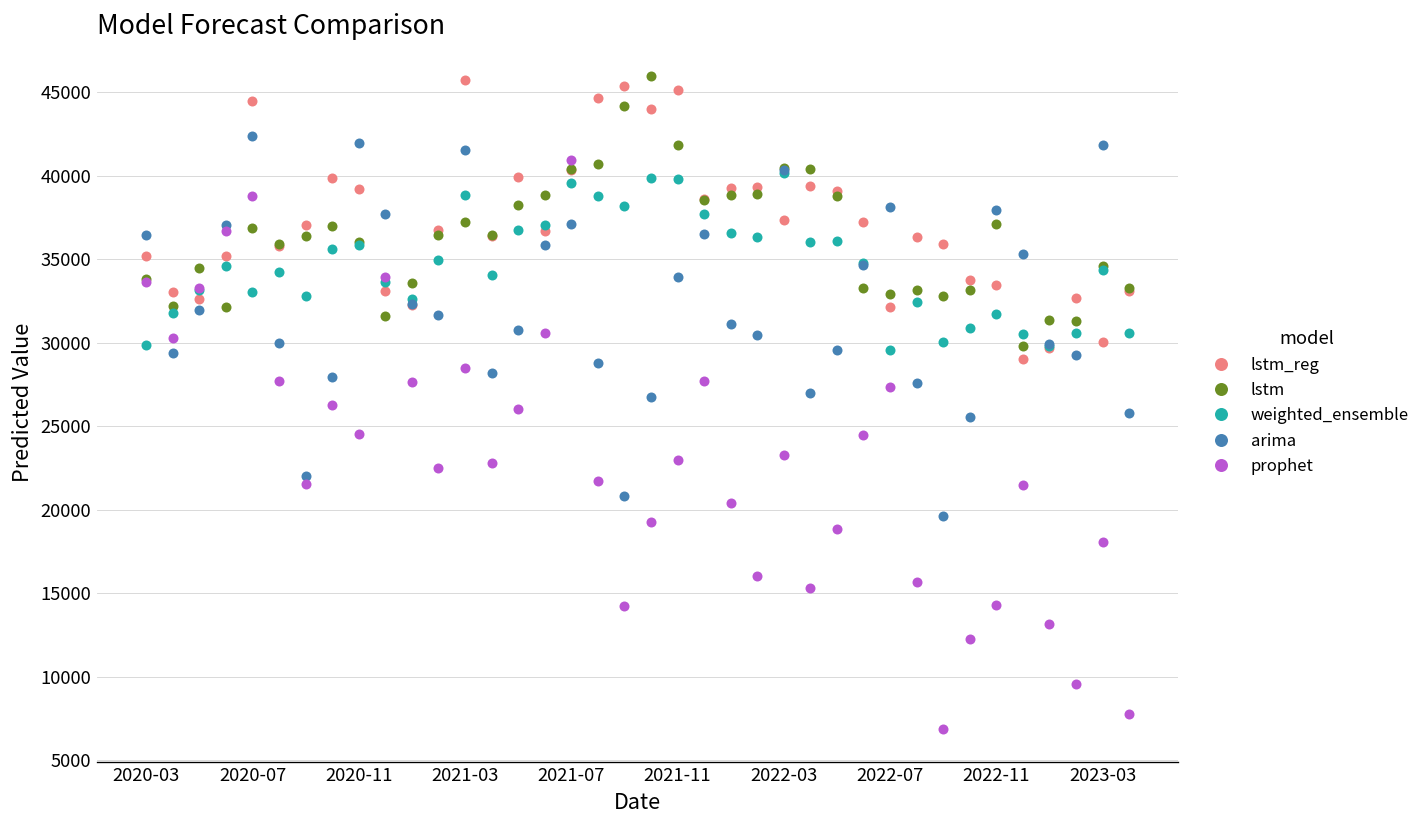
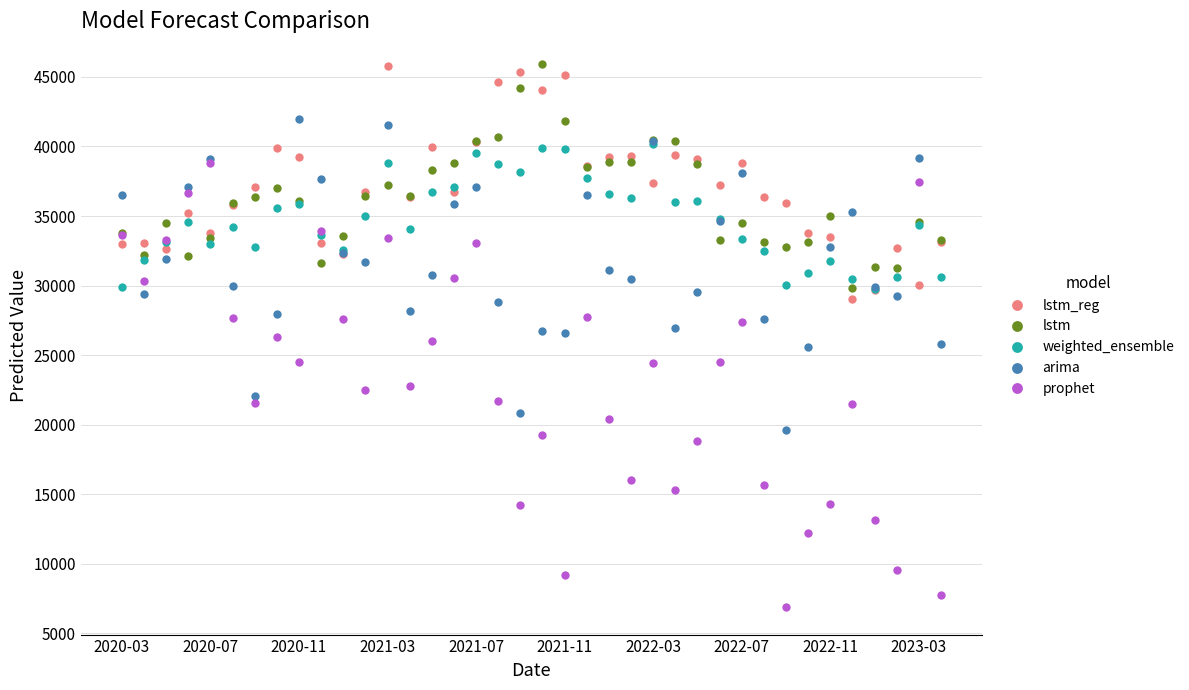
lstm_reg, 2020-03: 35200 -> 33000
lstm_reg, 2020-07: 44500 -> 33700
lstm, 2020-07: 36800 -> 33400
arima, 2020-07: 42400 -> 39100
prophet, 2021-03: 28500 -> 33400
prophet, 2021-07: 40900 -> 33100
arima, 2021-11: 34000 -> 26600
prophet, 2021-11: 23000 -> 9200
prophet, 2022-03: 23300 -> 24400
lstm_reg, 2022-07: 32200 -> 38800
lstm, 2022-07: 32900 -> 34500
weighted_ensemble, 2022-07: 29500 -> 33300
lstm, 2022-11: 37100 -> 35000
arima, 2022-11: 37900 -> 32800
arima, 2023-03: 41800 -> 39200
prophet, 2023-03: 18000 -> 37400
